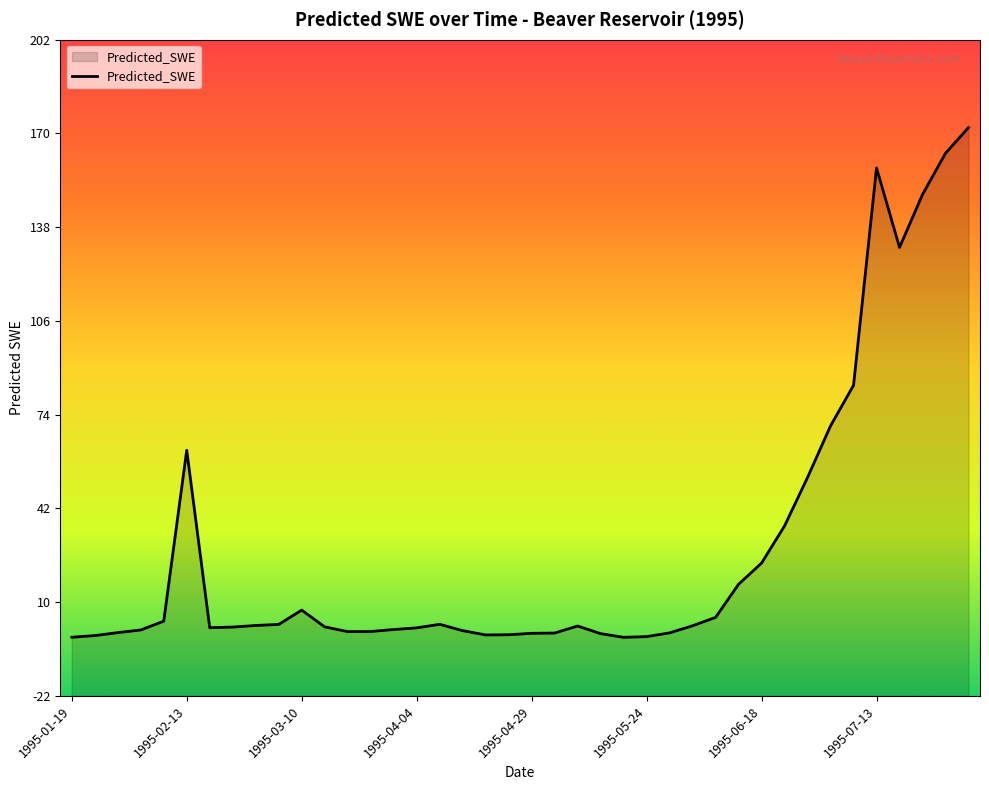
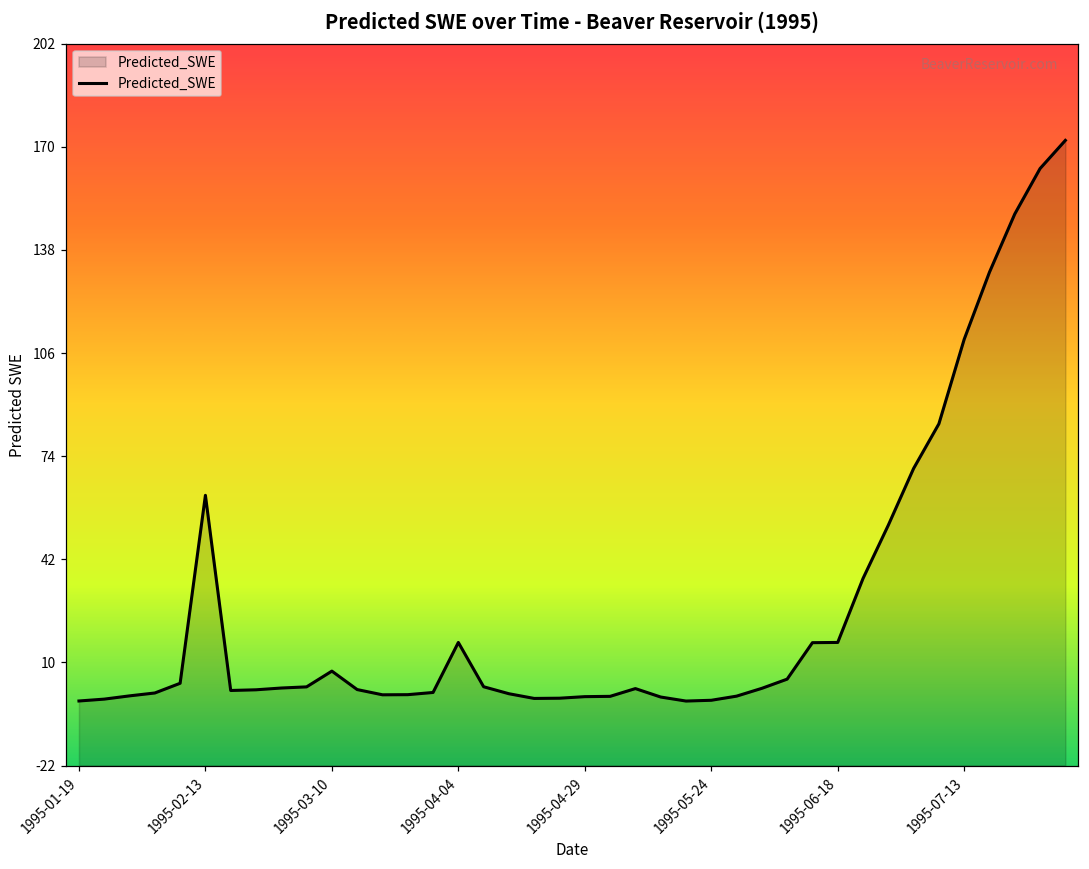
1995-04-04: 1 -> 16
1995-06-18: 24 -> 16
1995-07-13: 158 -> 110
